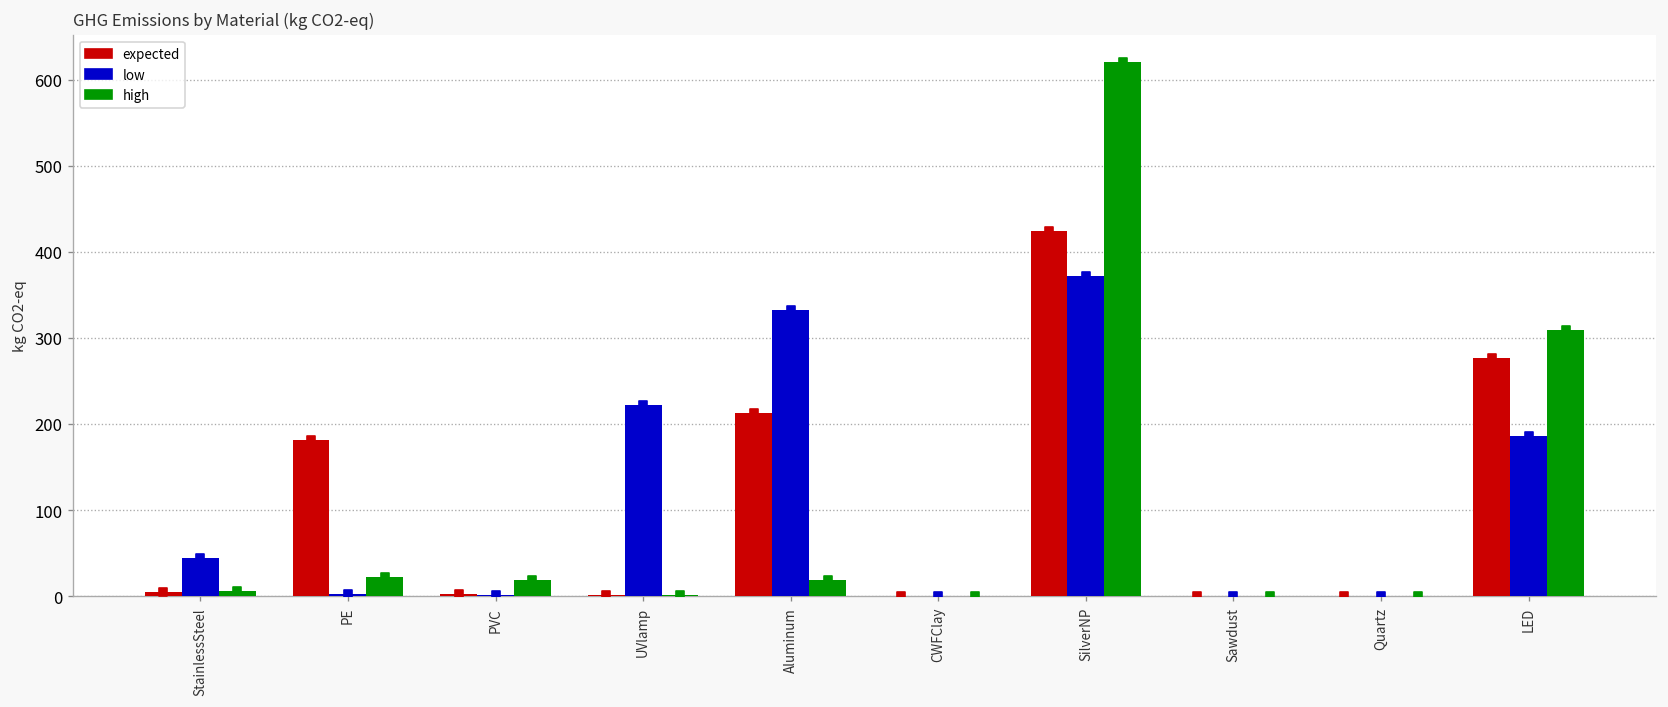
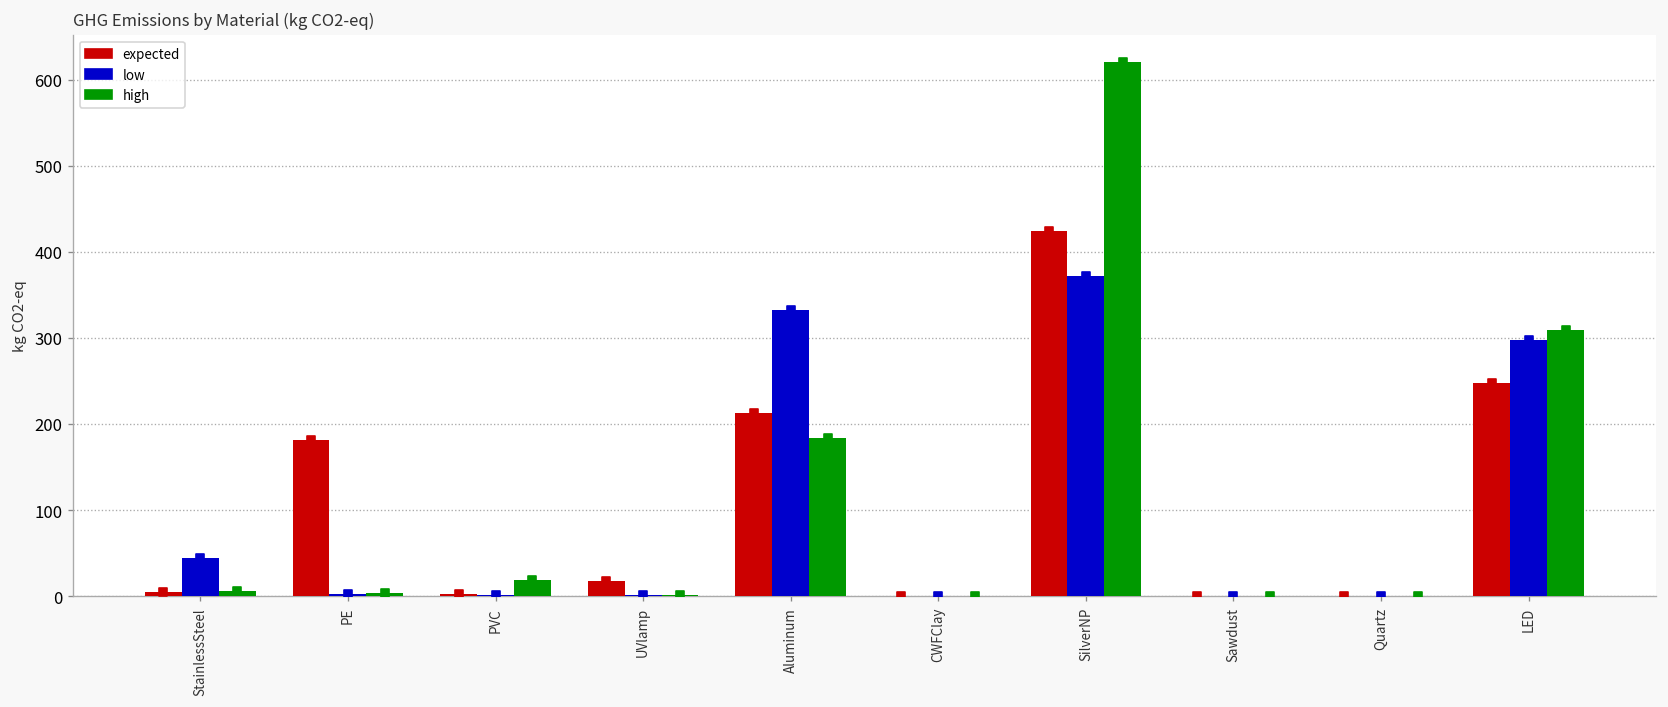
high, PE: 20 -> 0
expected, UVlamp: 0 -> 20
low, UVlamp: 220 -> 0
high, Aluminum: 20 -> 180
expected, LED: 280 -> 250
low, LED: 190 -> 300
